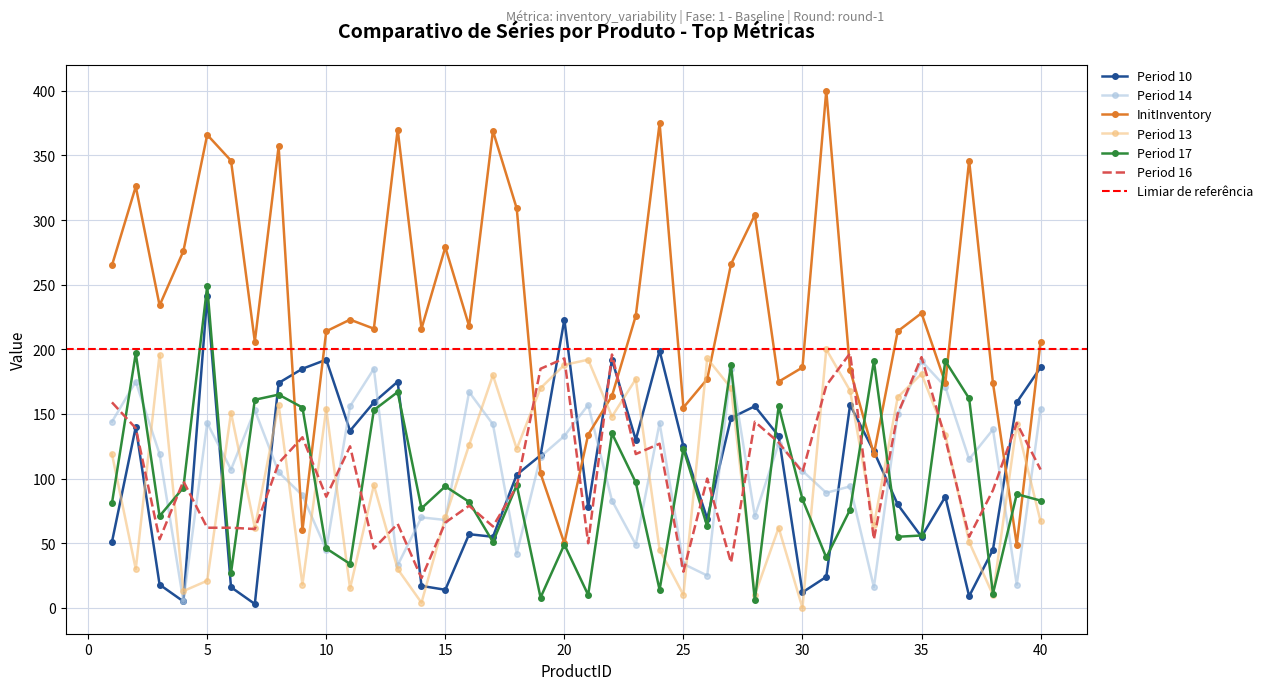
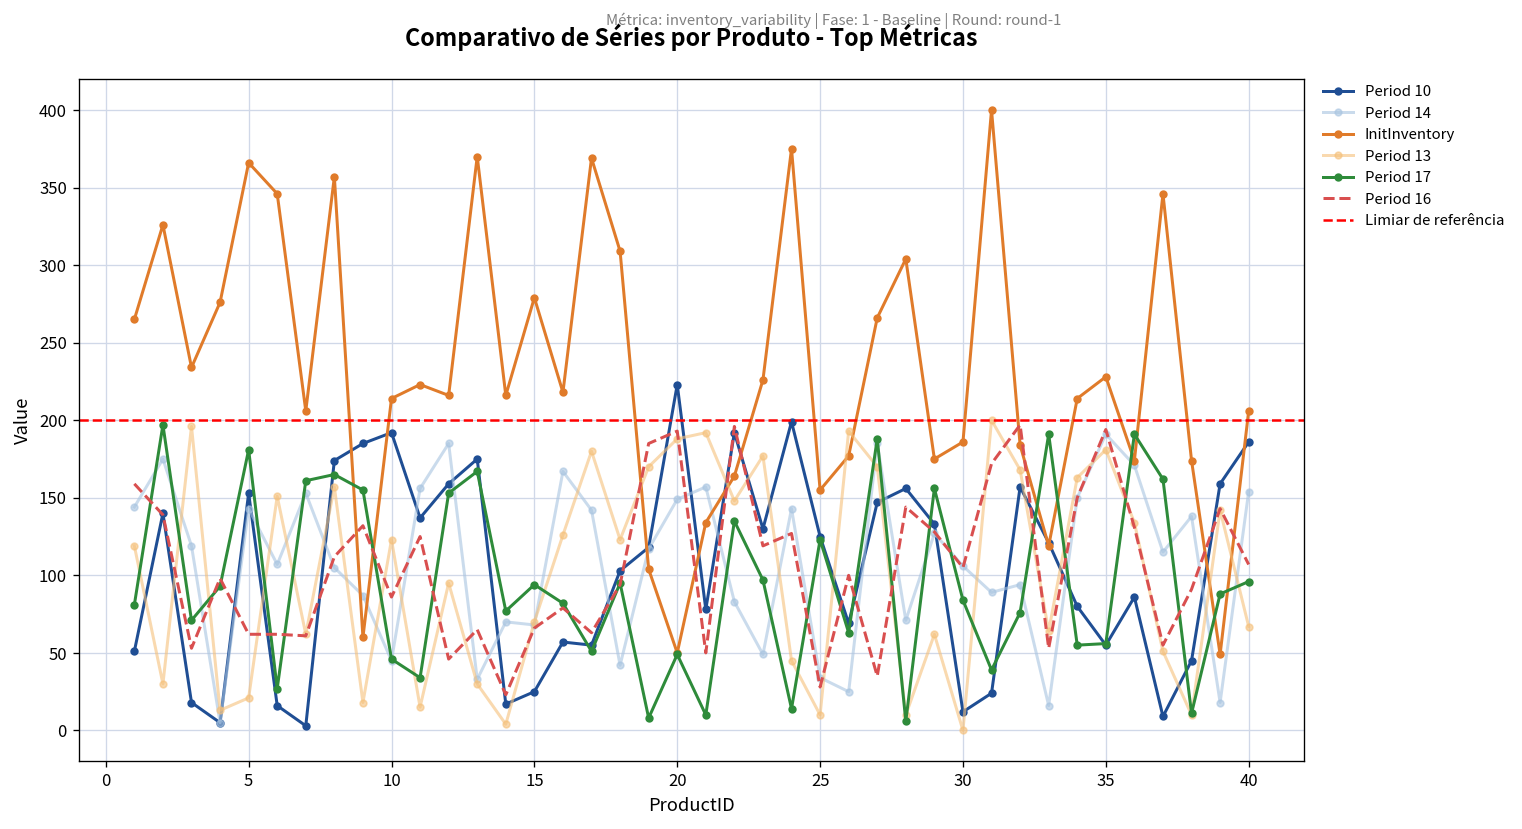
Period 10, 5: 241 -> 153
Period 17, 5: 249 -> 181
Period 13, 10: 154 -> 123
Period 10, 15: 14 -> 25
Period 14, 20: 133 -> 149
Period 17, 40: 83 -> 96
